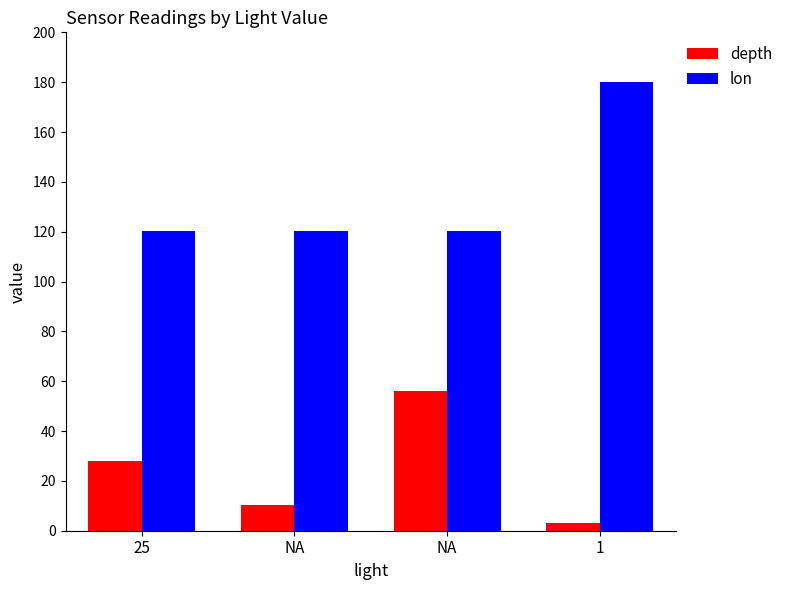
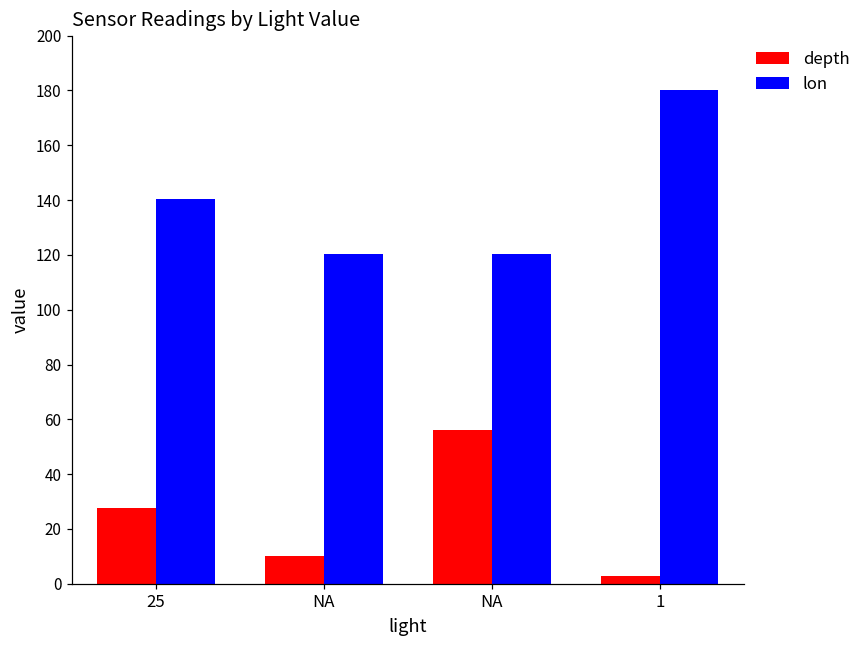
lon, 25: 120 -> 141
